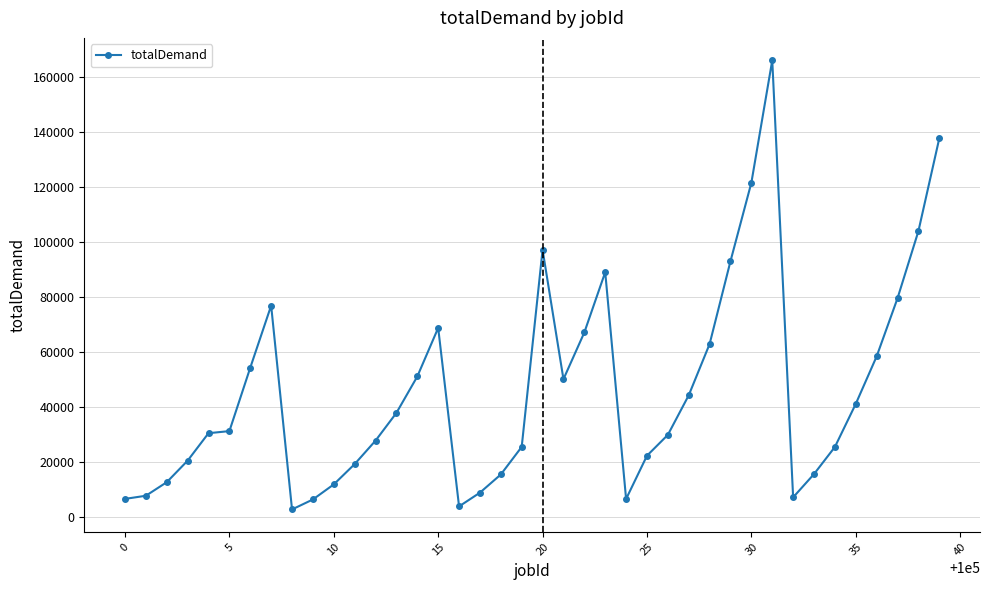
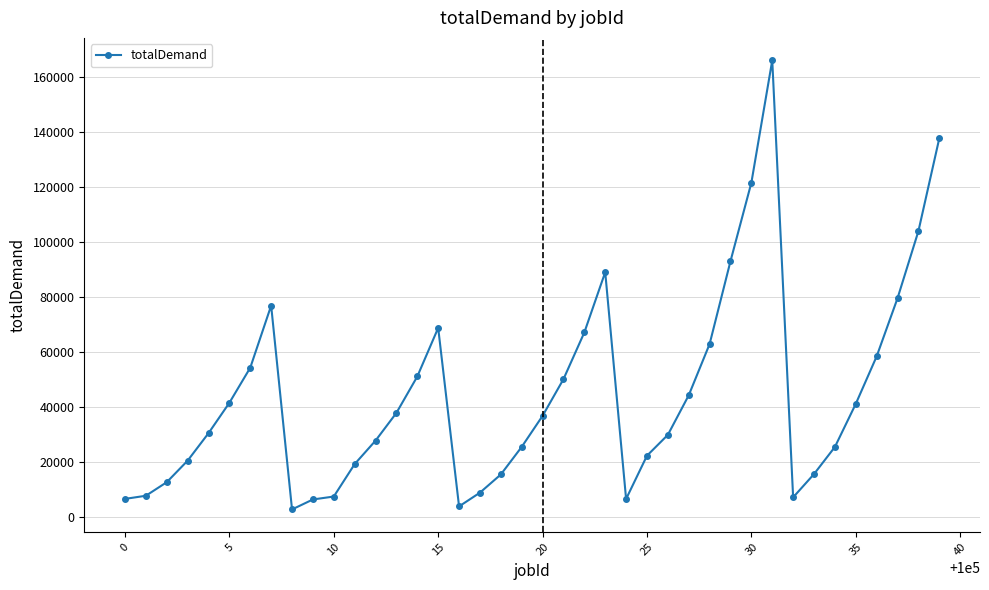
5: 31000 -> 42000
10: 12000 -> 8000
20: 97000 -> 37000
